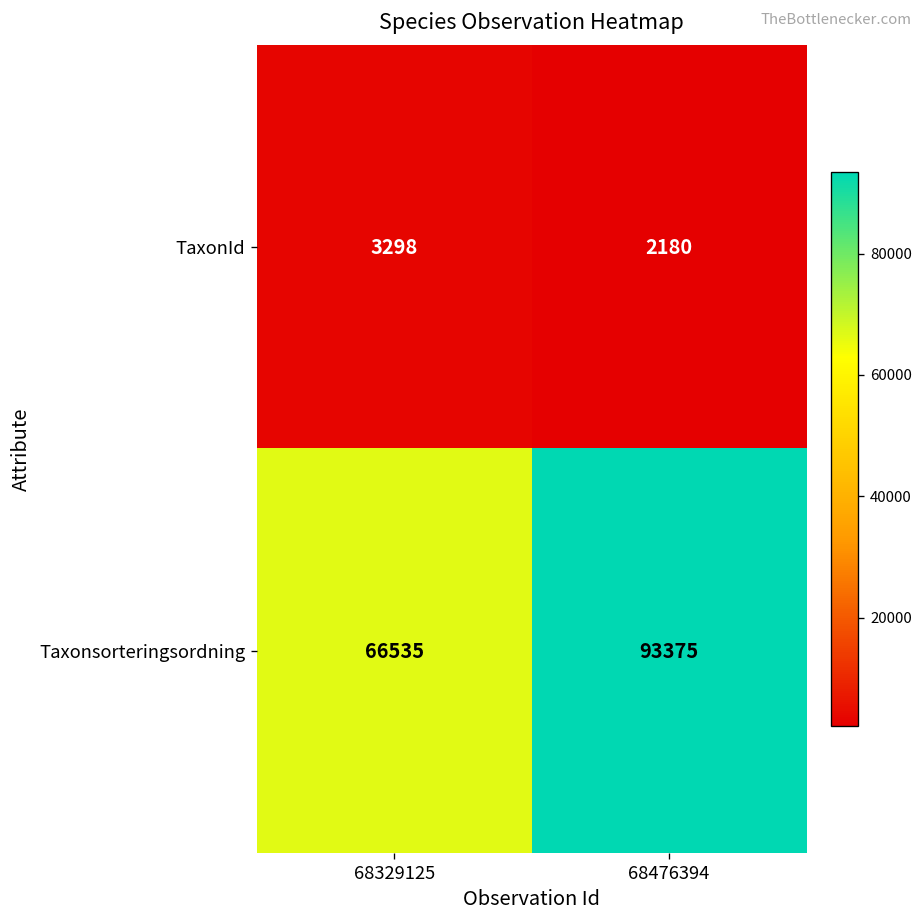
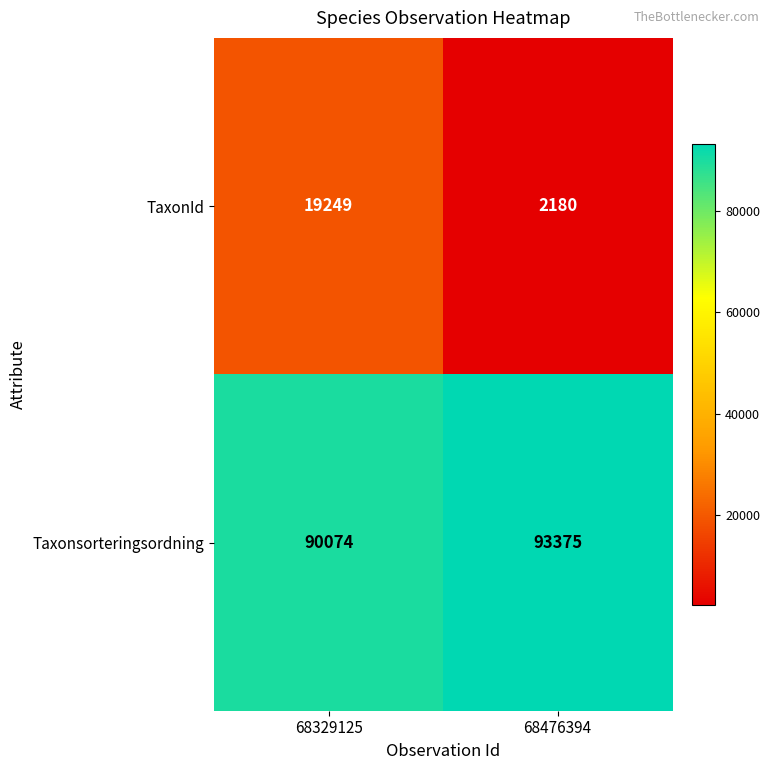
TaxonId, 68329125: 3298 -> 19249
Taxonsorteringsordning, 68329125: 66535 -> 90074
